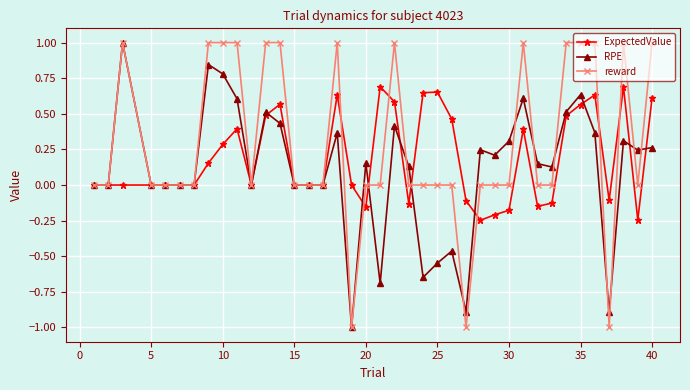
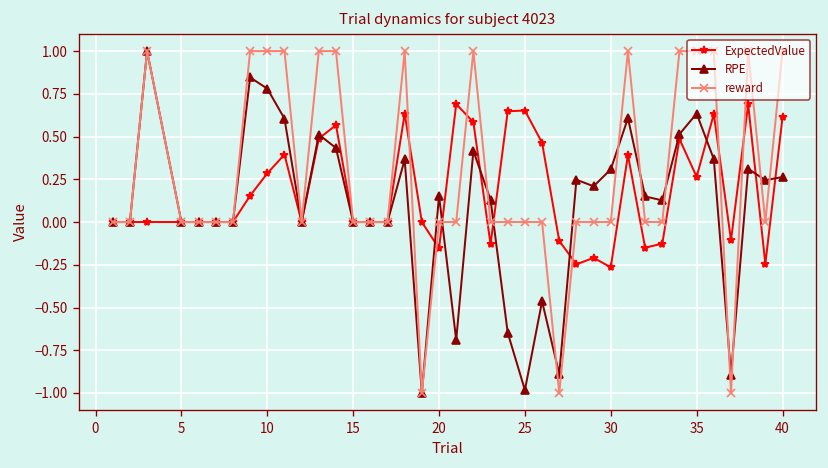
RPE, 25: -0.55 -> -0.98
ExpectedValue, 30: -0.18 -> -0.26
ExpectedValue, 35: 0.57 -> 0.26
